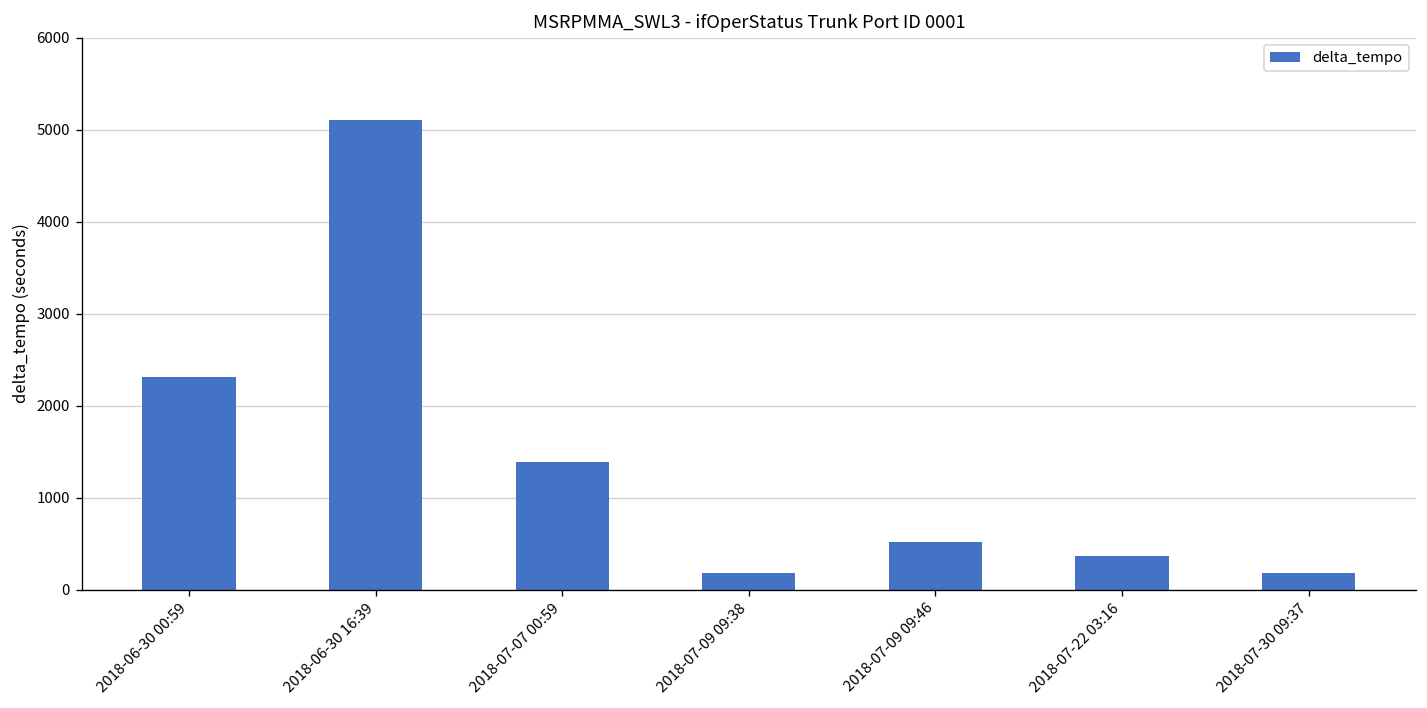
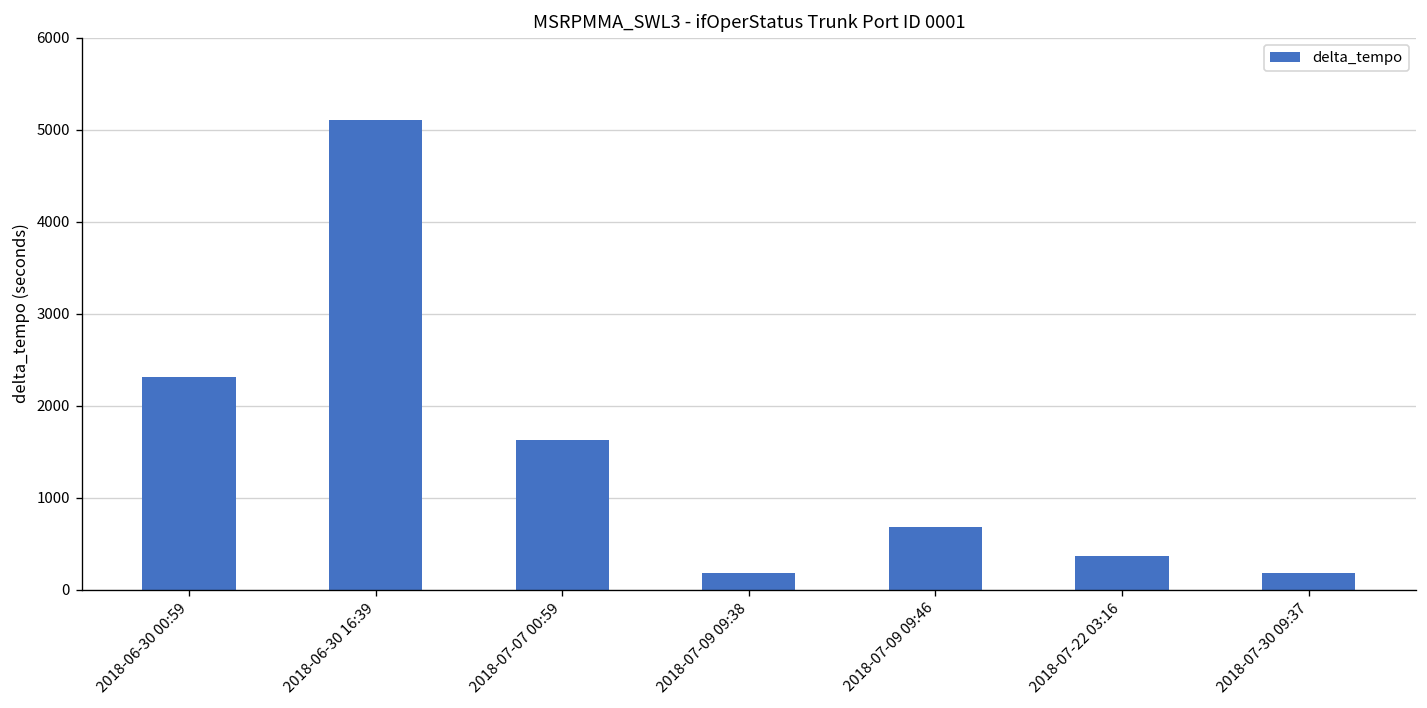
2018-07-07 00:59: 1400 -> 1600
2018-07-09 09:46: 500 -> 700
